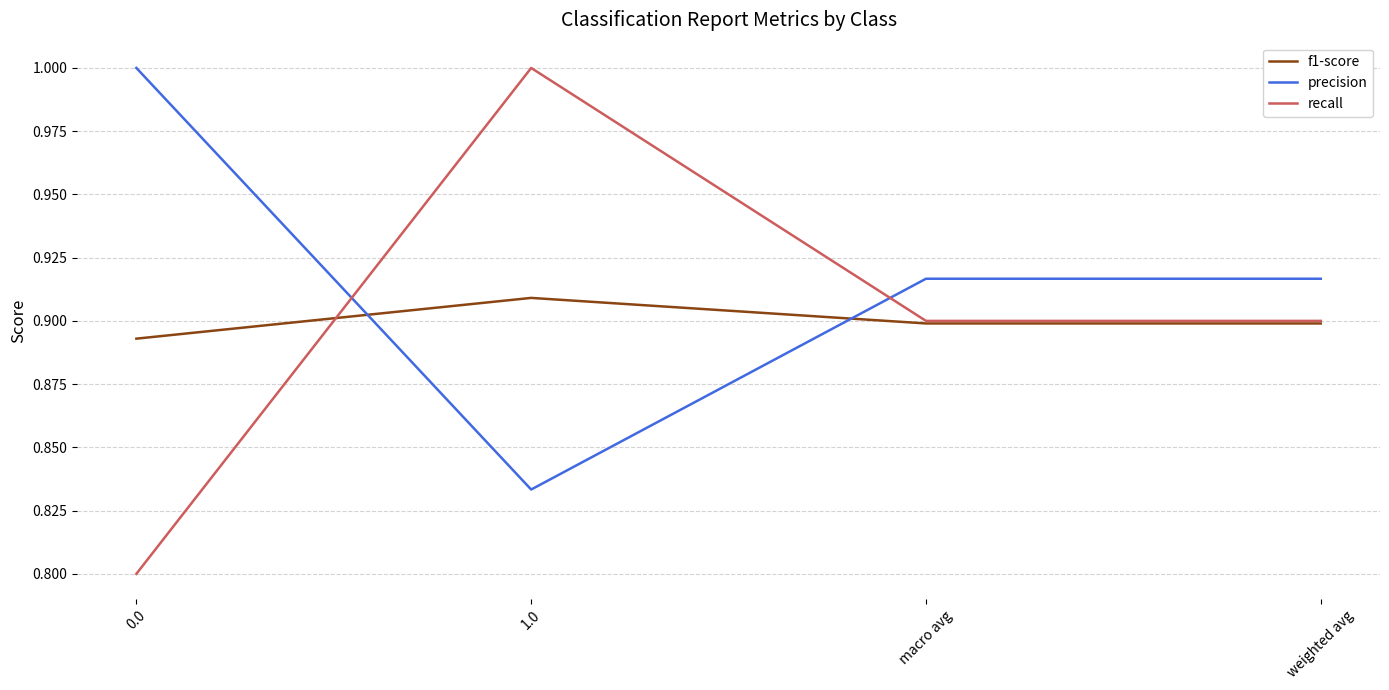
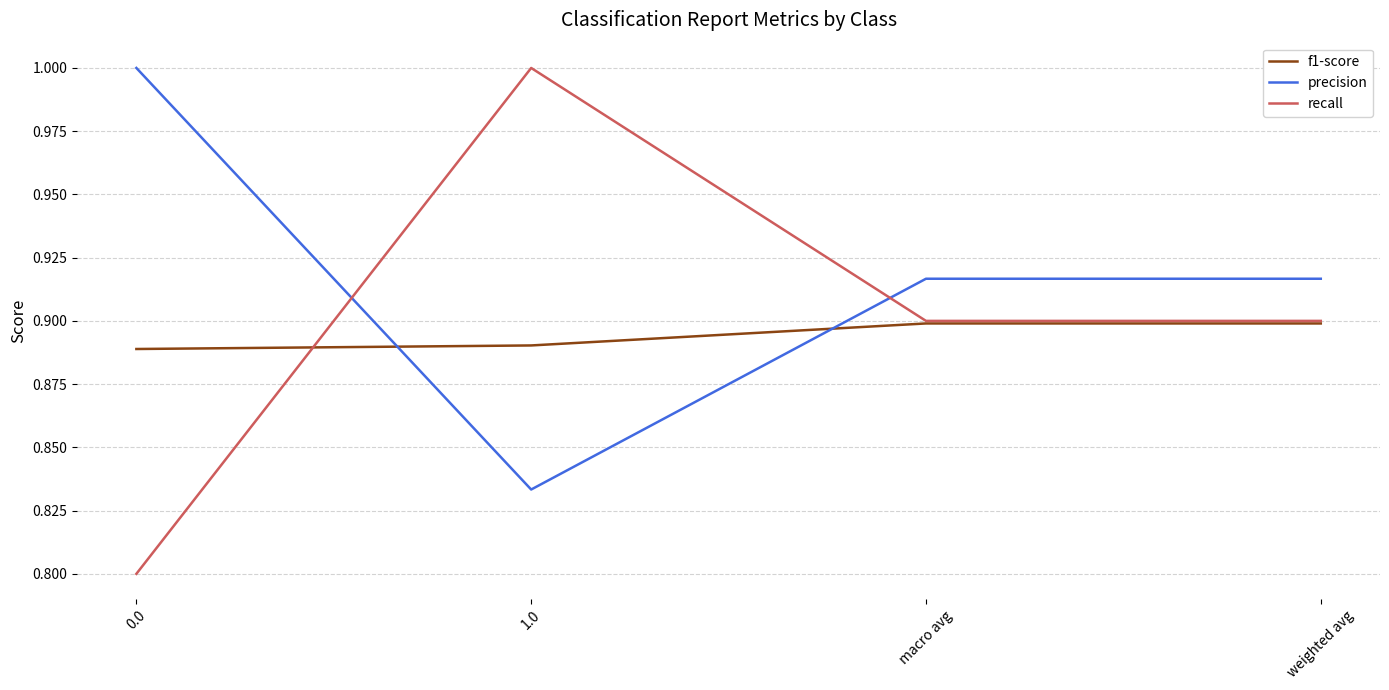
f1-score, 0.0: 0.893 -> 0.889
f1-score, 1.0: 0.909 -> 0.890
